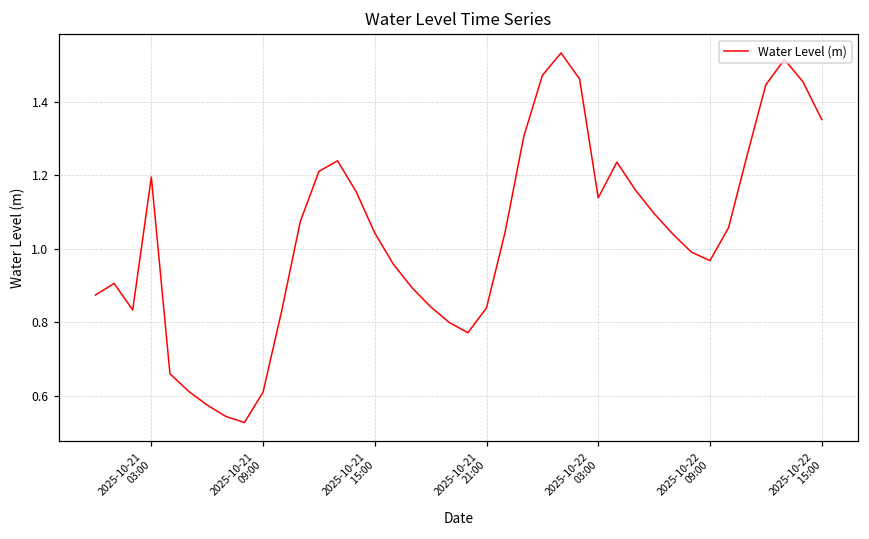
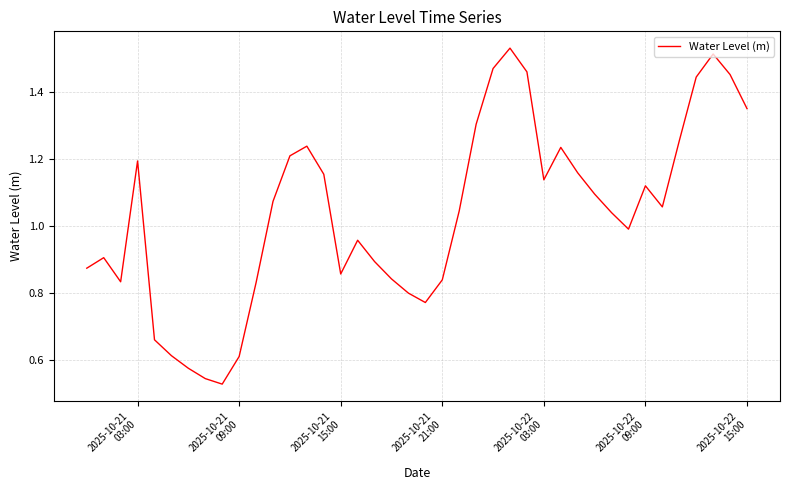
2025-10-21 15:00: 1.04 -> 0.86
2025-10-22 09:00: 0.97 -> 1.12
